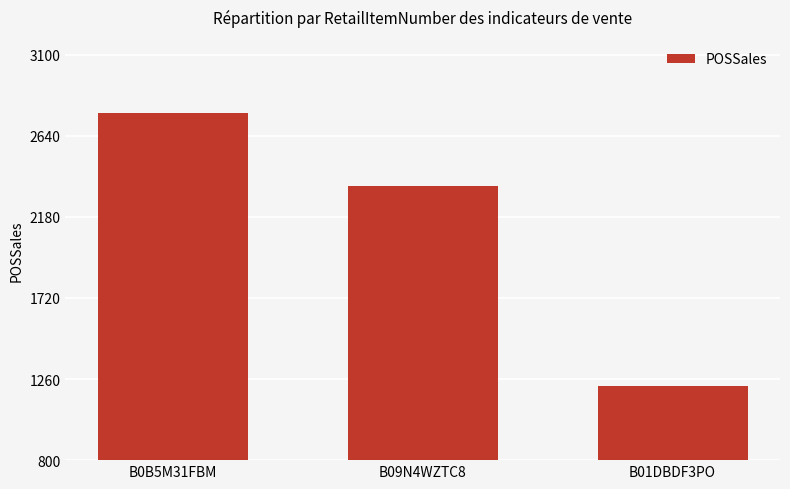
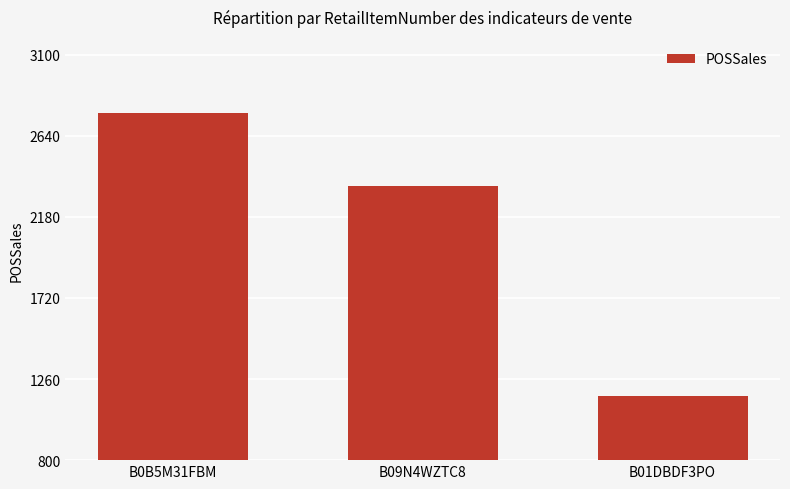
B01DBDF3PO: 1220 -> 1170
